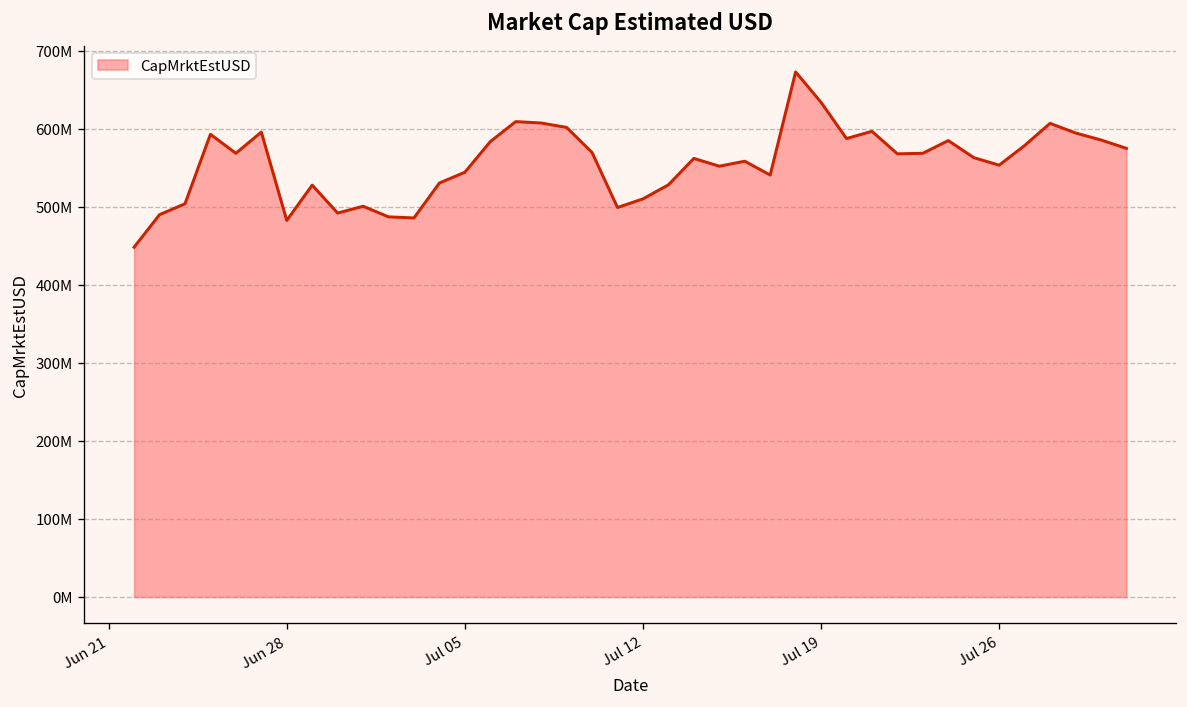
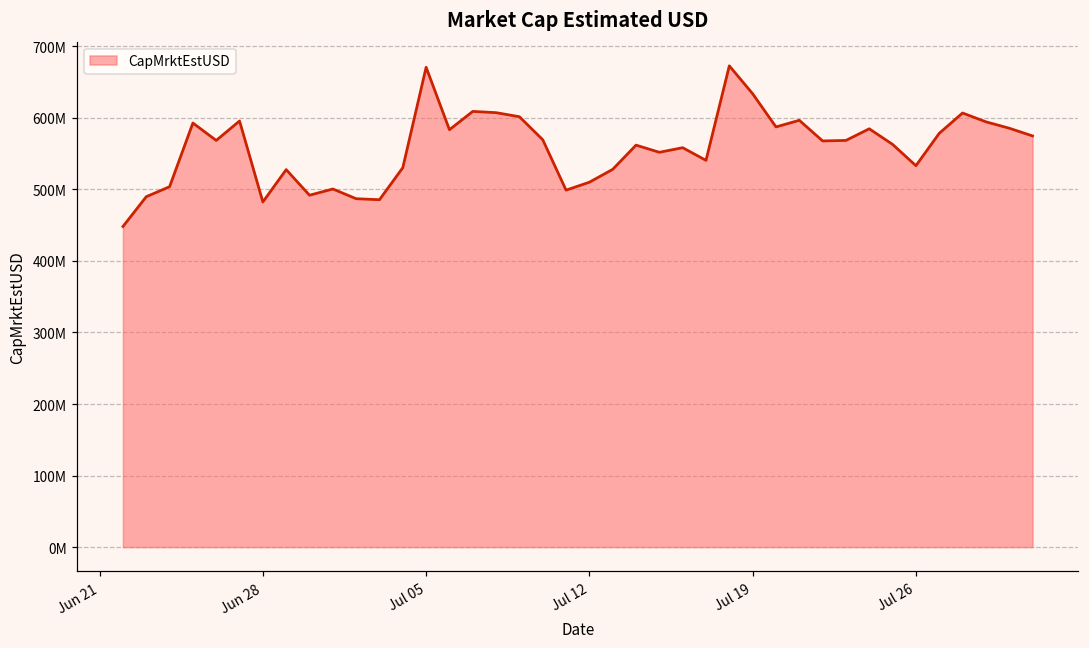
Jul 05: 540000000 -> 670000000
Jul 26: 550000000 -> 530000000
